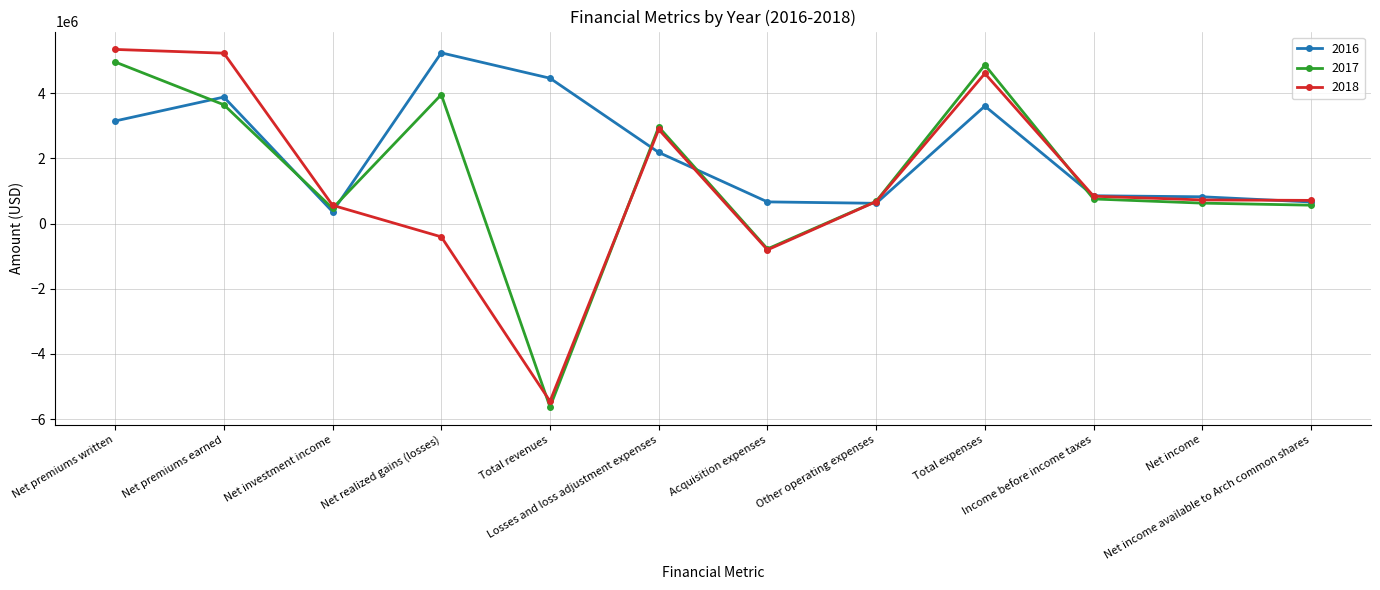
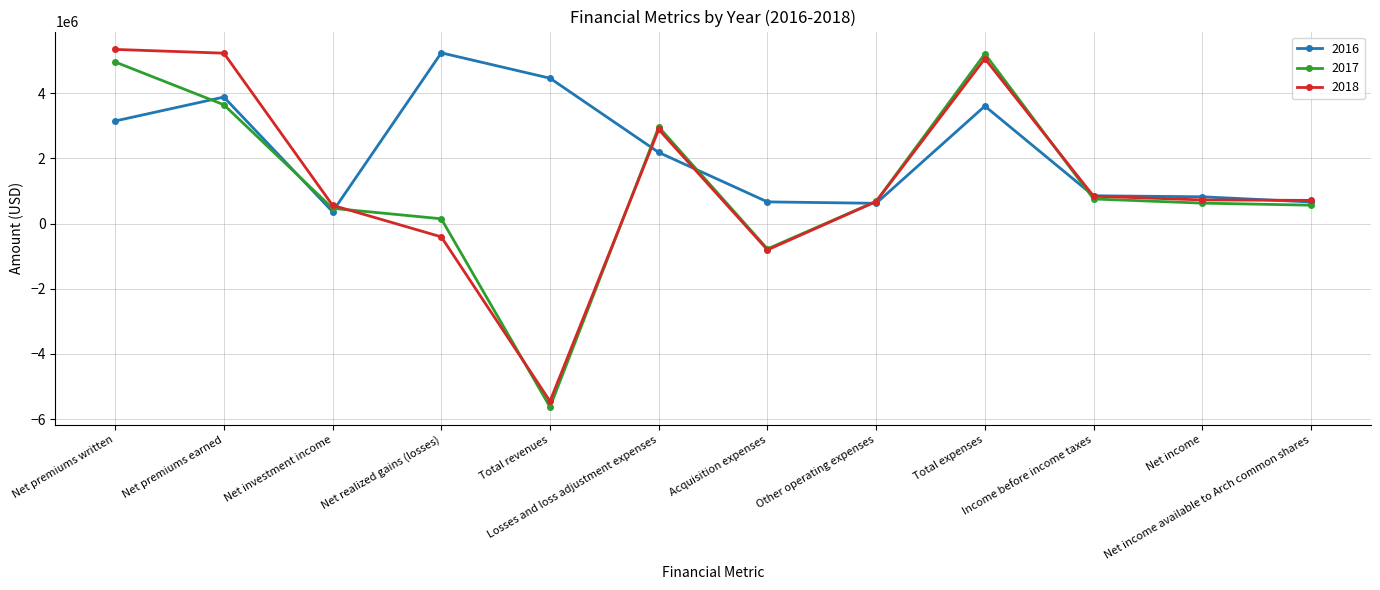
2017, Net realized gains (losses): 4000000 -> 100000
2017, Total expenses: 4900000 -> 5200000
2018, Total expenses: 4600000 -> 5100000
